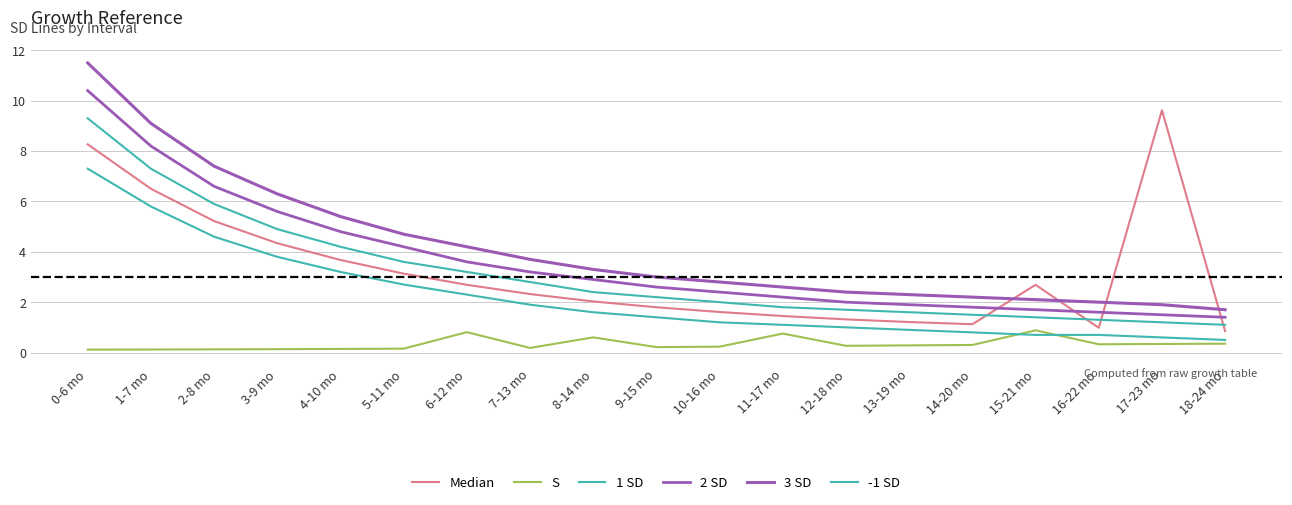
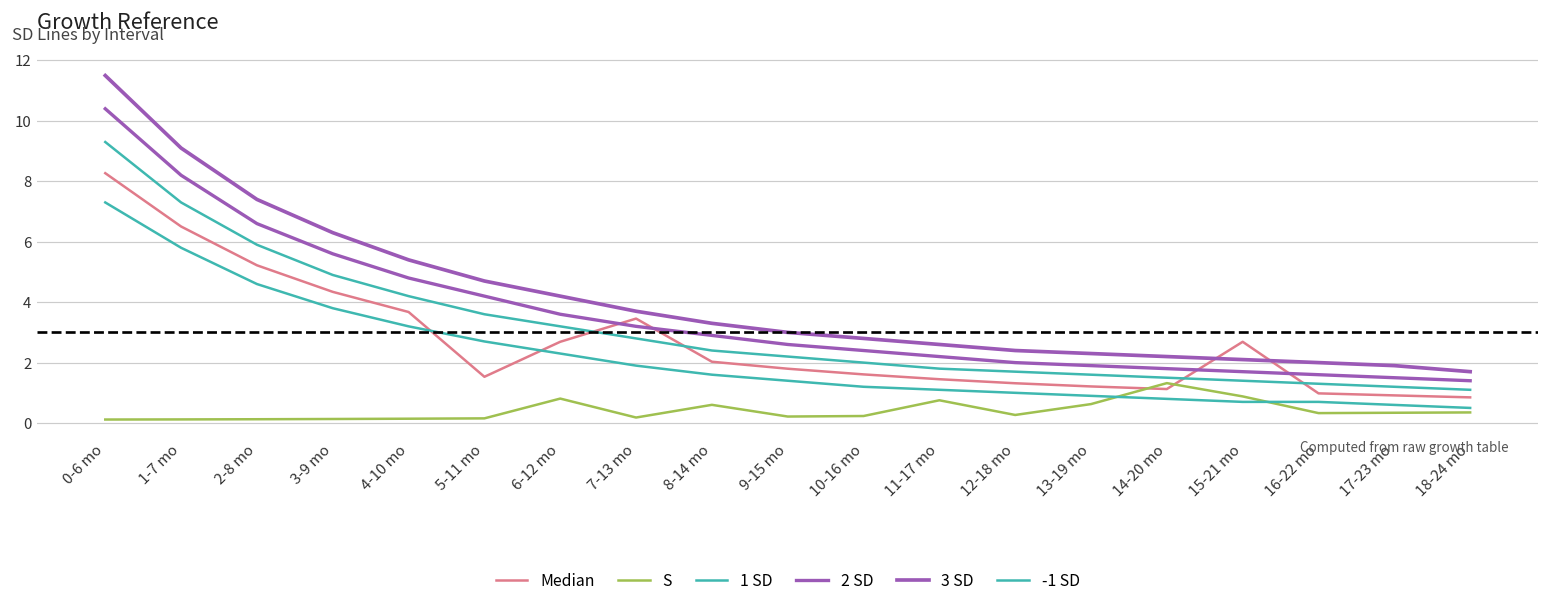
Median, 5-11 mo: 3.1 -> 1.5
Median, 7-13 mo: 2.3 -> 3.5
S, 13-19 mo: 0.3 -> 0.6
S, 14-20 mo: 0.3 -> 1.3
Median, 17-23 mo: 9.6 -> 0.9
